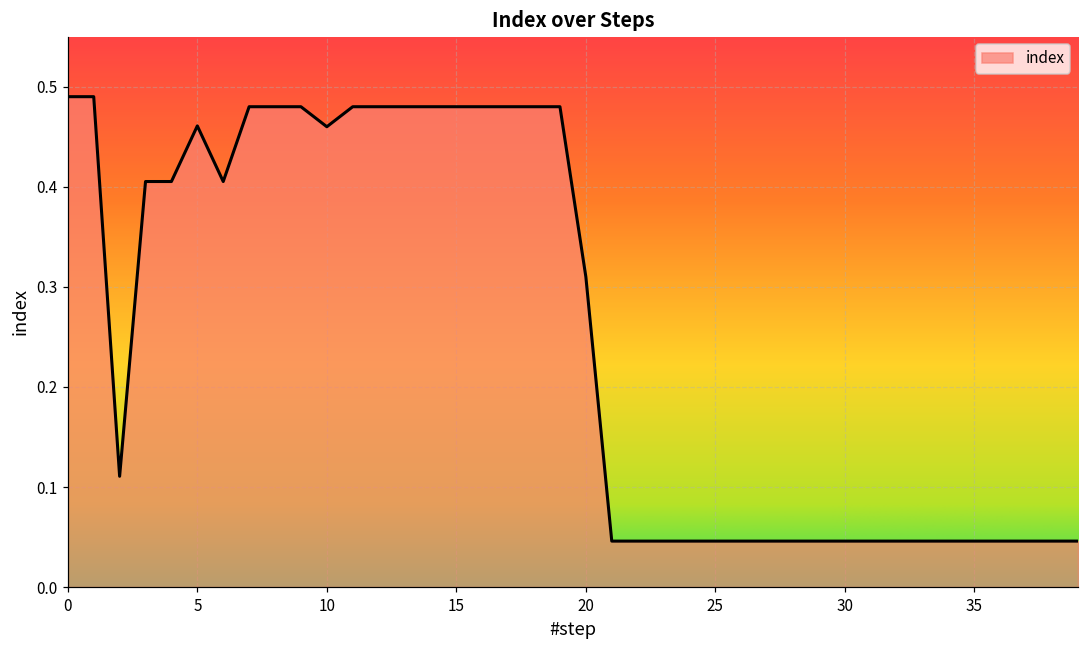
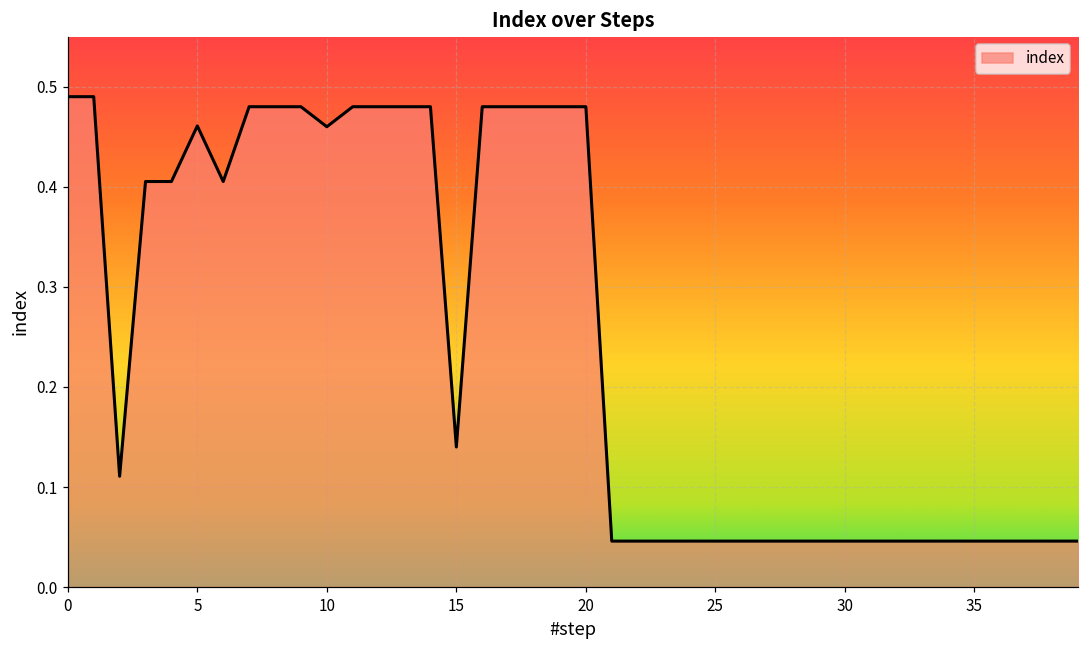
15: 0.48 -> 0.14
20: 0.31 -> 0.48
